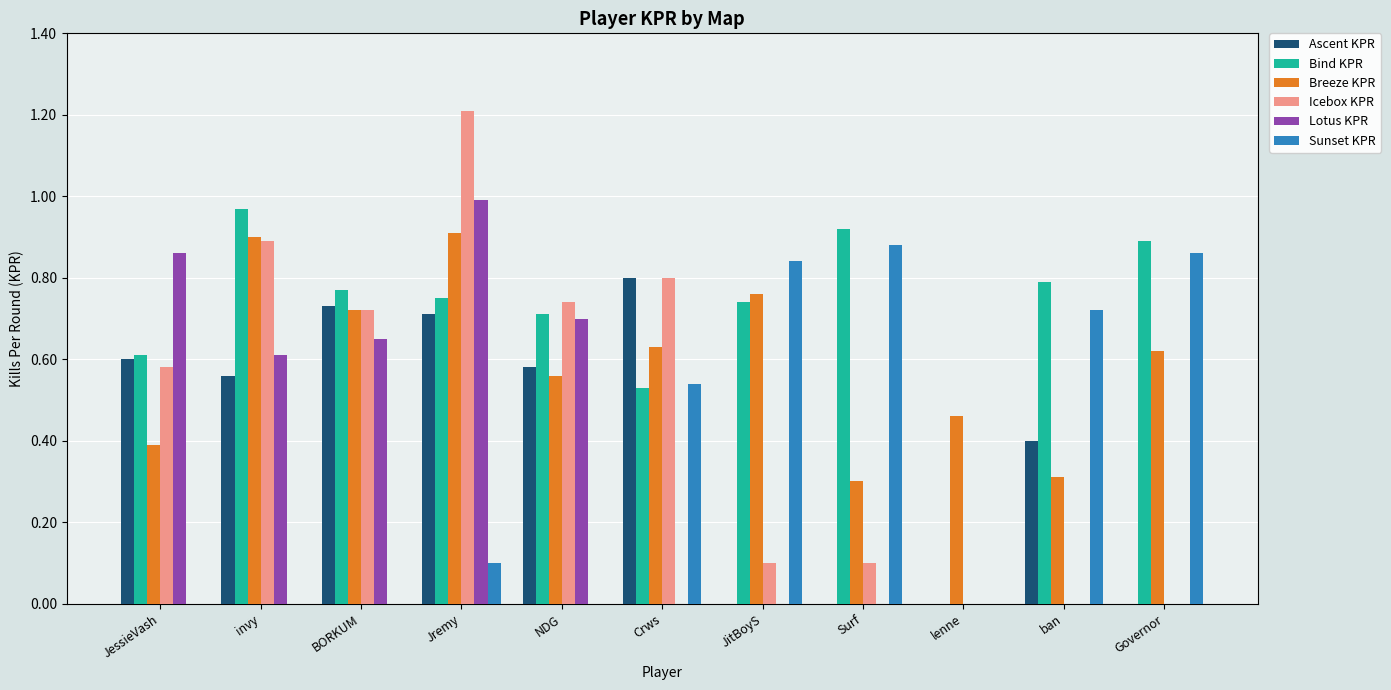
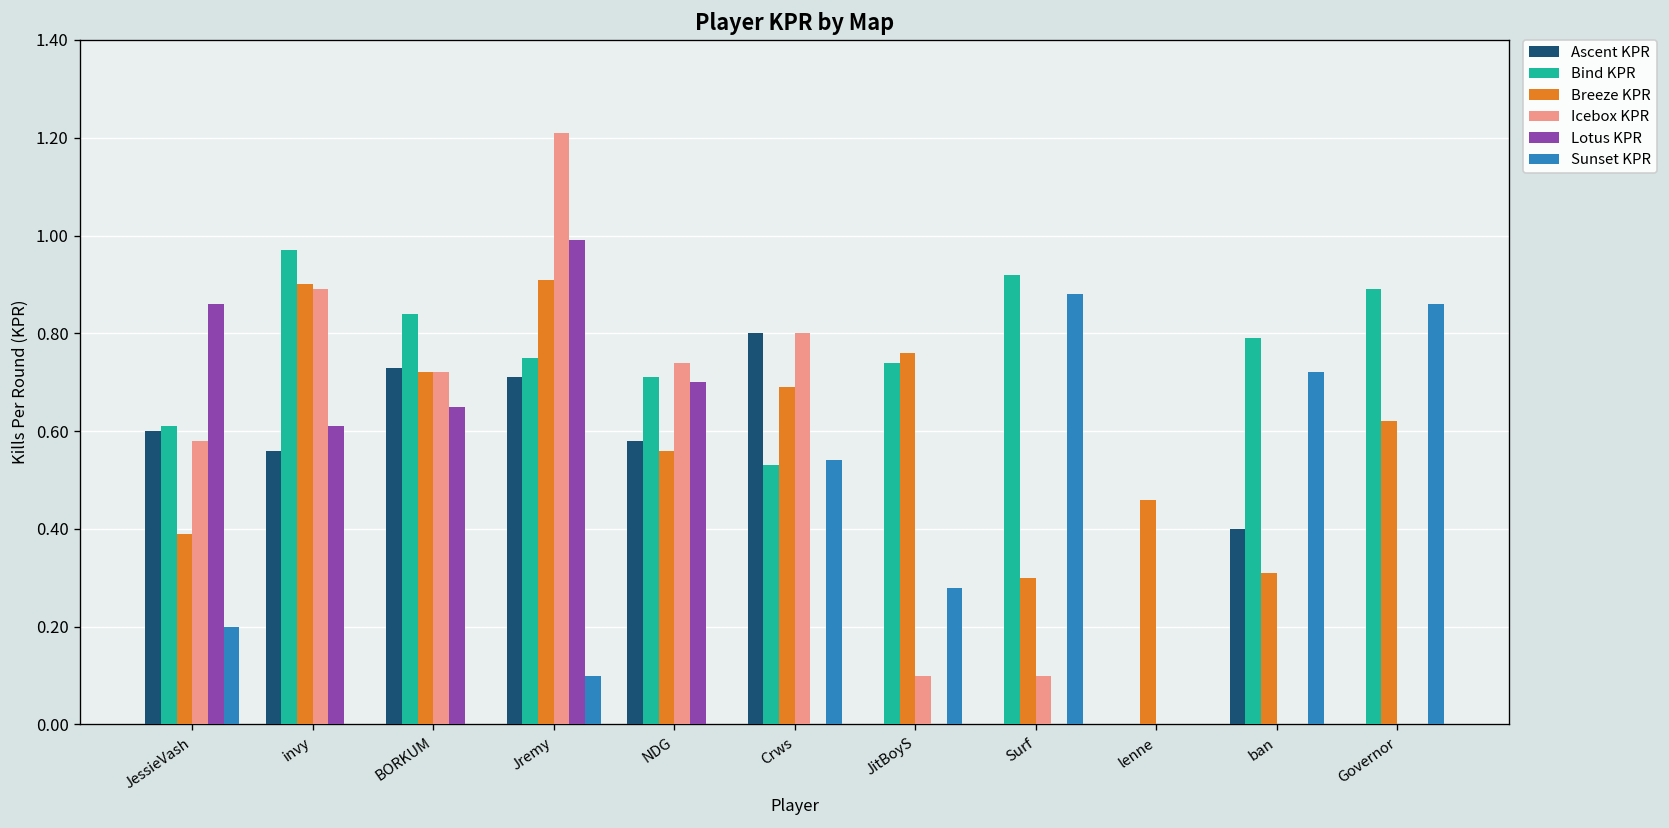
Sunset KPR, JessieVash: 0.0 -> 0.2
Bind KPR, BORKUM: 0.77 -> 0.84
Breeze KPR, Crws: 0.63 -> 0.69
Sunset KPR, JitBoyS: 0.84 -> 0.28
